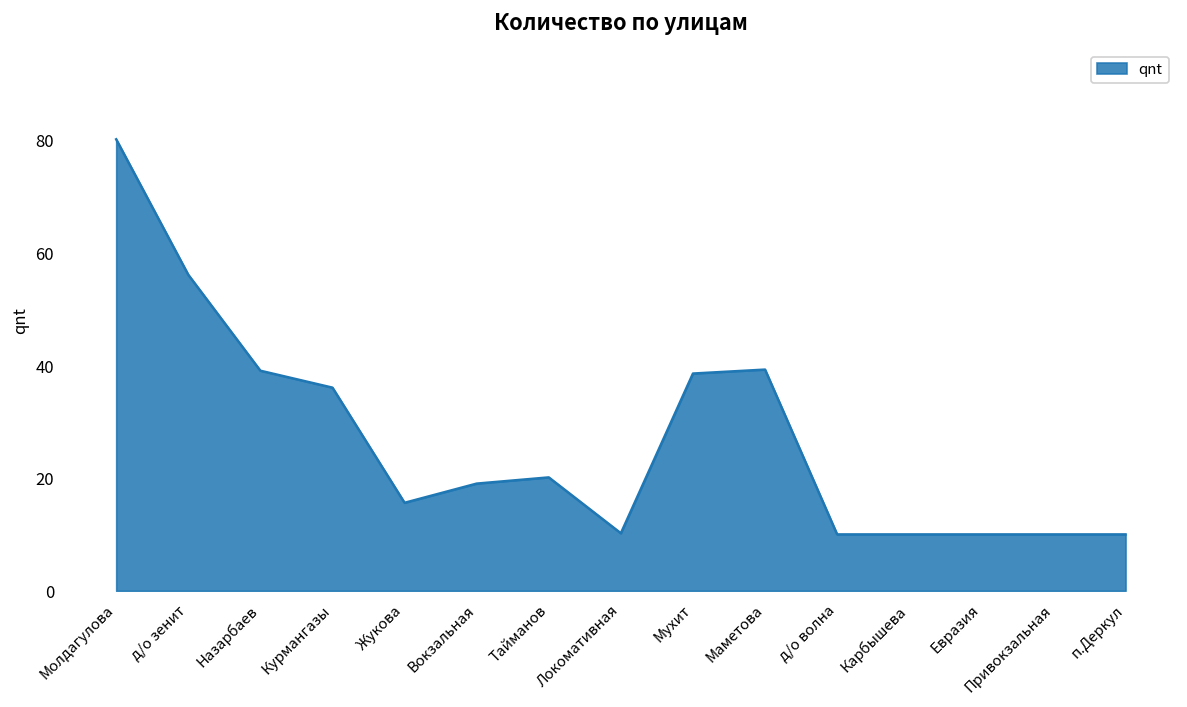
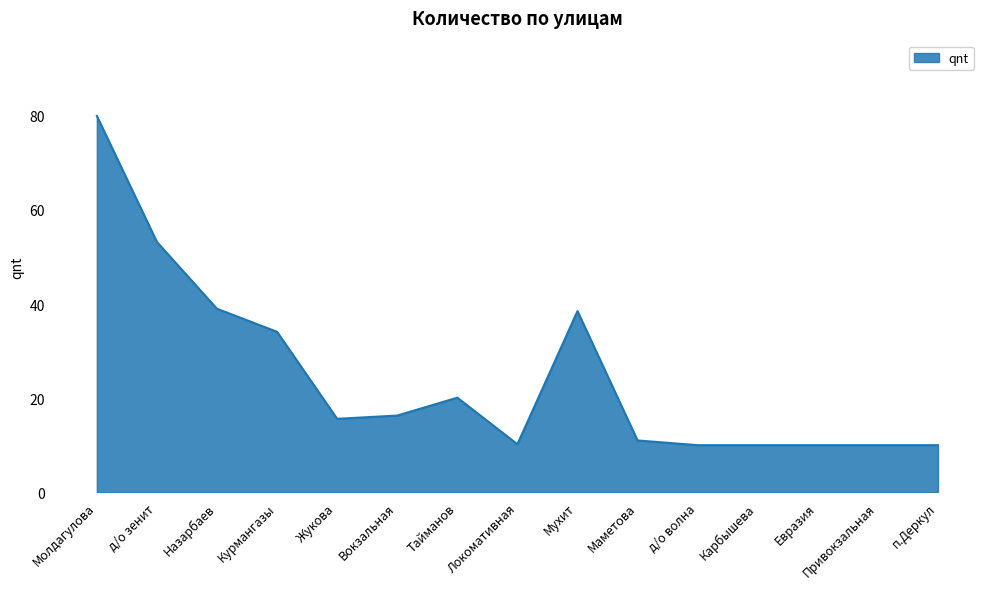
д/о зенит: 56 -> 53
Курмангазы: 36 -> 34
Вокзальная: 19 -> 16
Маметова: 39 -> 11
